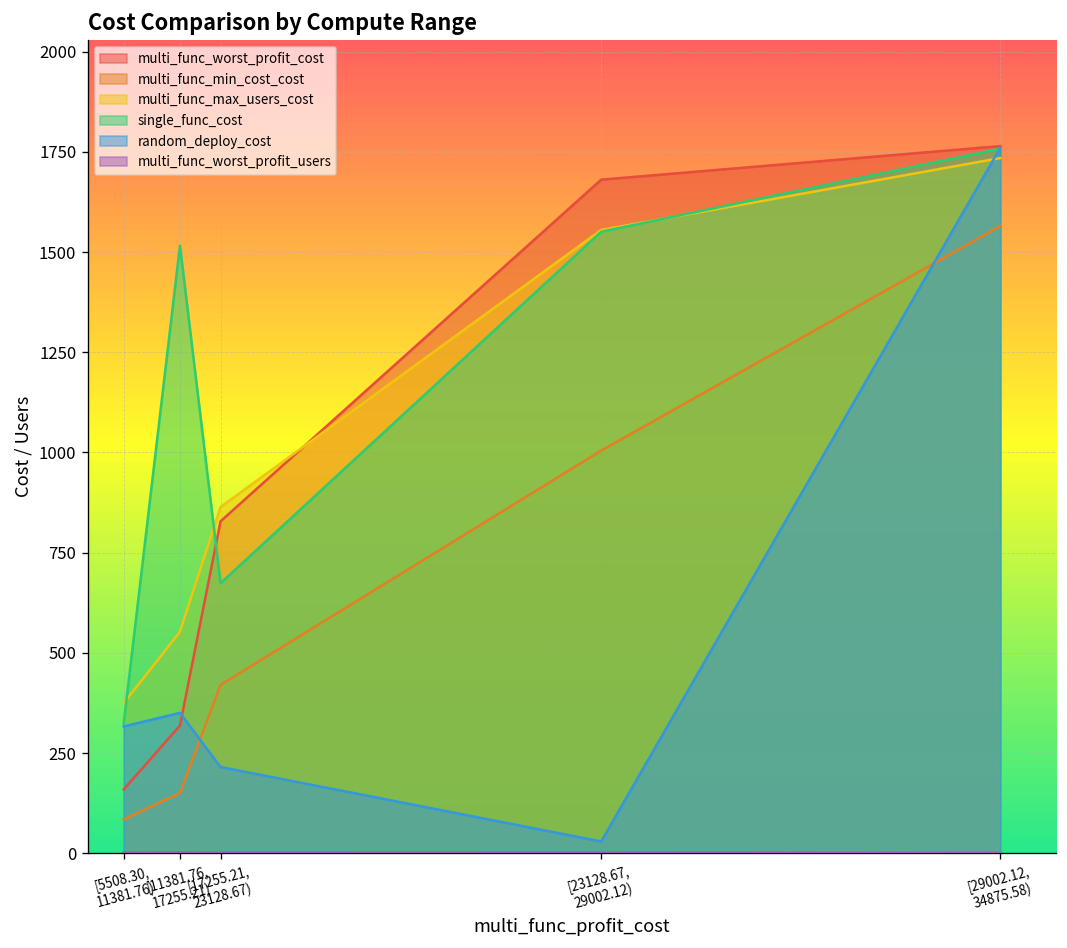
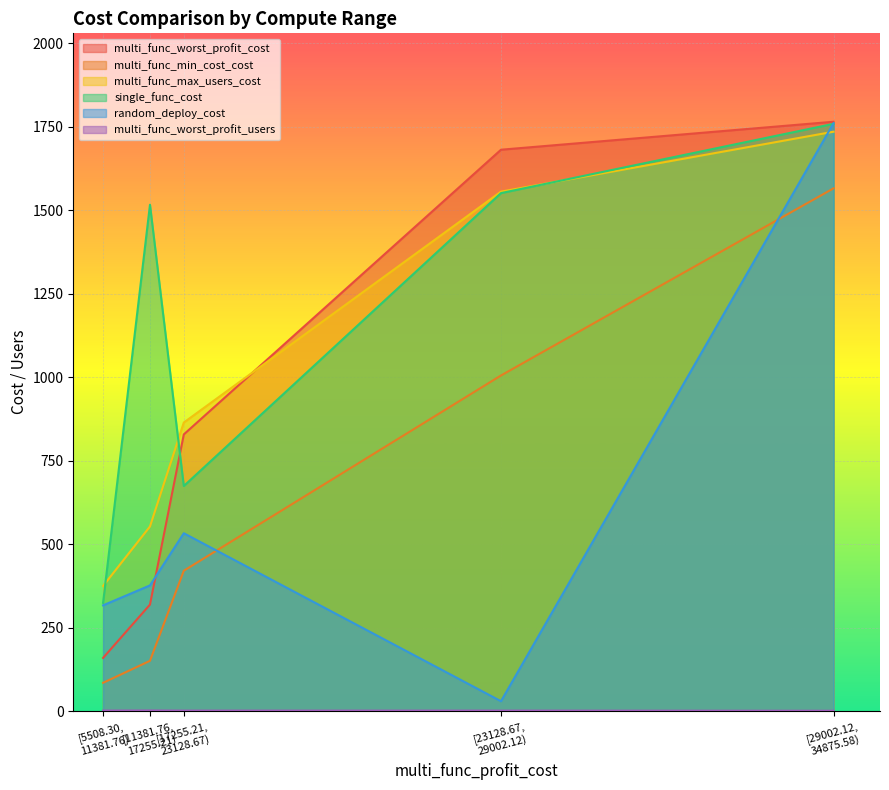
random_deploy_cost, [11381.76, 17255.21): 350 -> 380
random_deploy_cost, [17255.21, 23128.67): 220 -> 530
